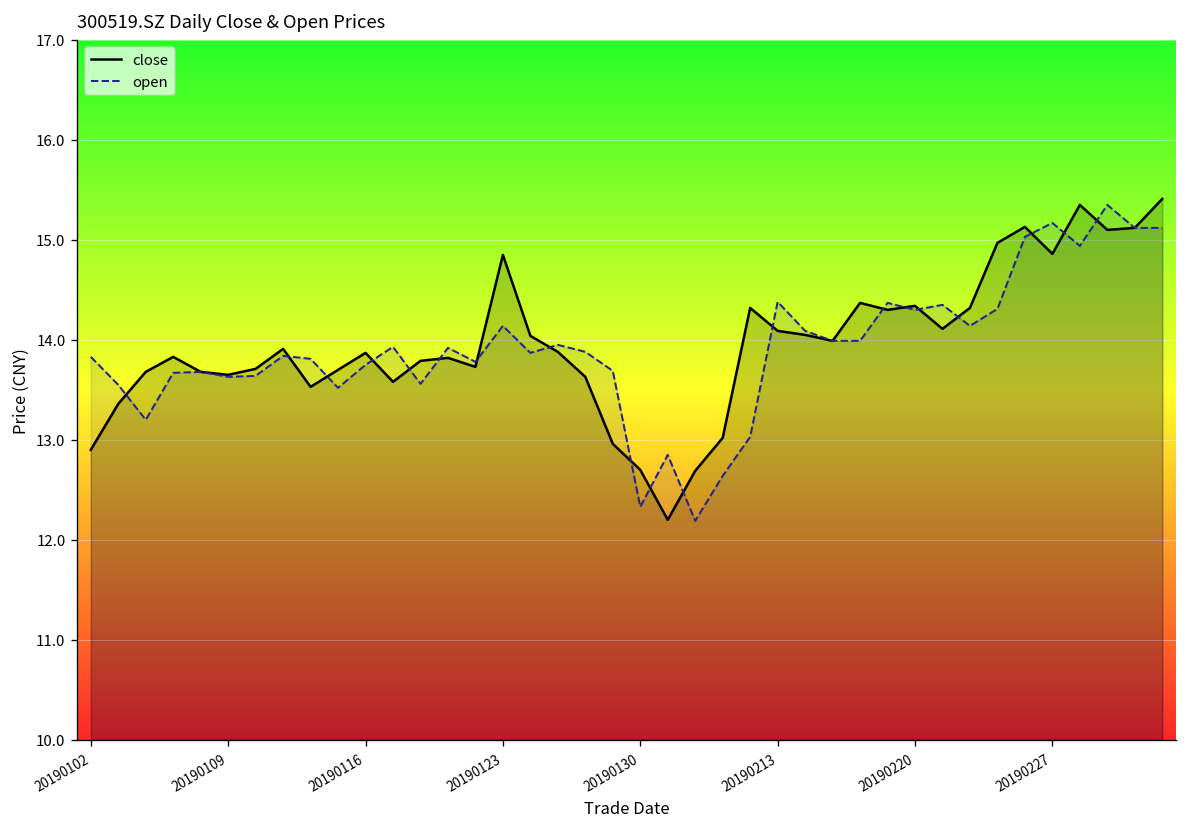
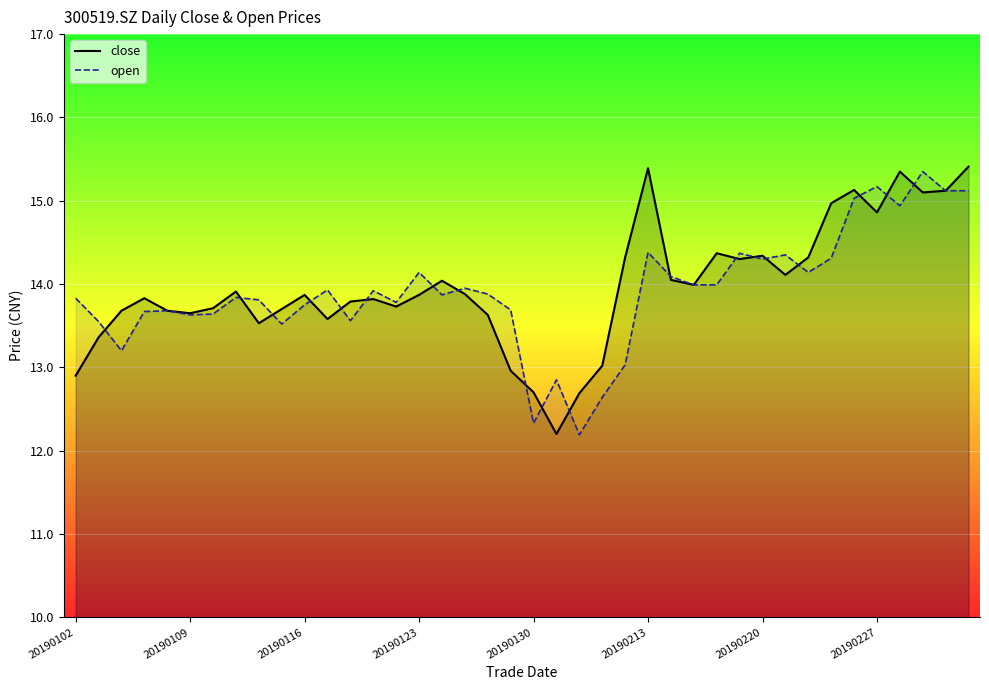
close, 20190123: 14.9 -> 13.9
close, 20190213: 14.1 -> 15.4
